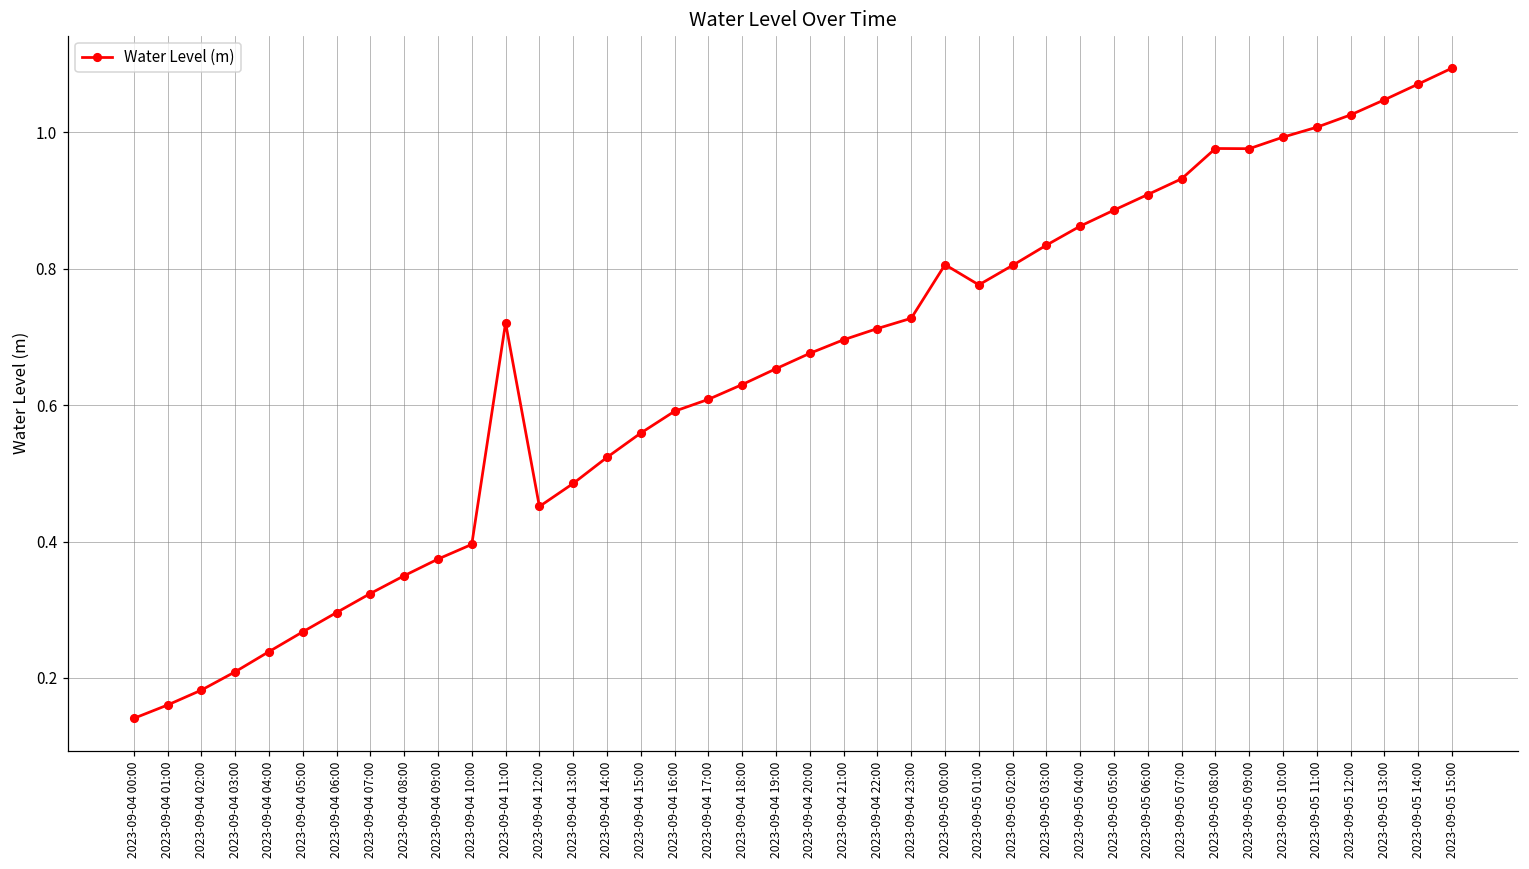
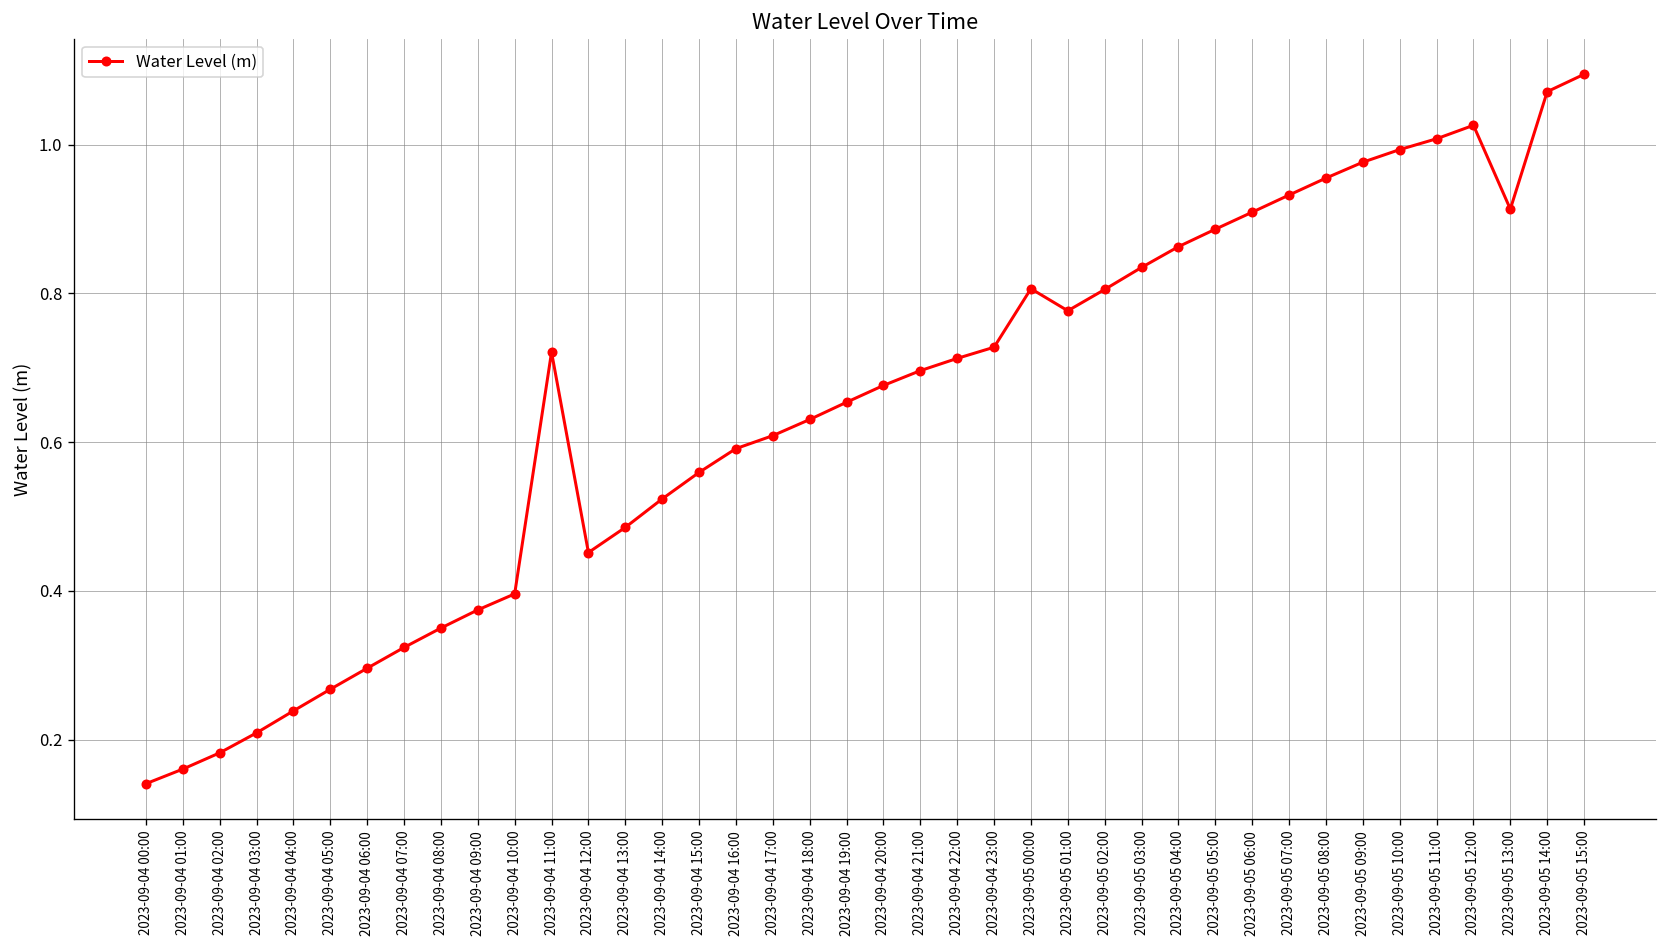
2023-09-05 08:00: 0.98 -> 0.95
2023-09-05 13:00: 1.05 -> 0.91
